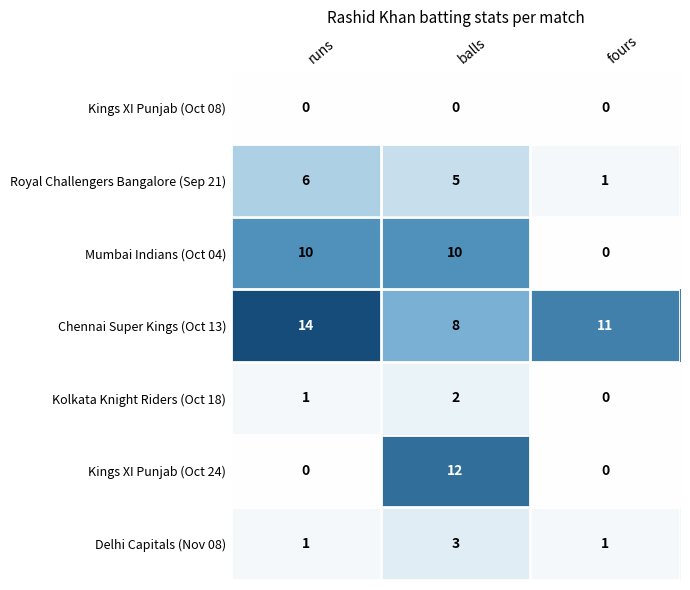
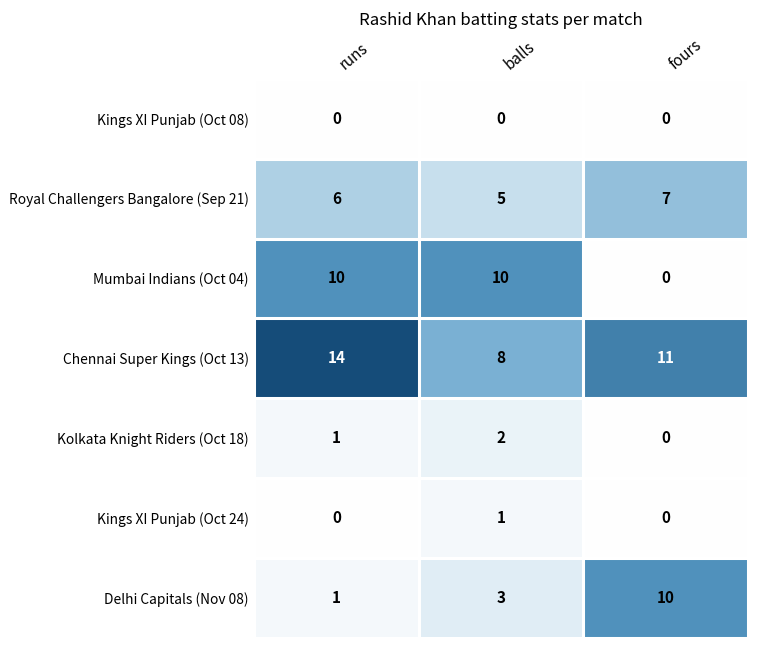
Royal Challengers Bangalore (Sep 21), fours: 1 -> 7
Kings XI Punjab (Oct 24), balls: 12 -> 1
Delhi Capitals (Nov 08), fours: 1 -> 10
